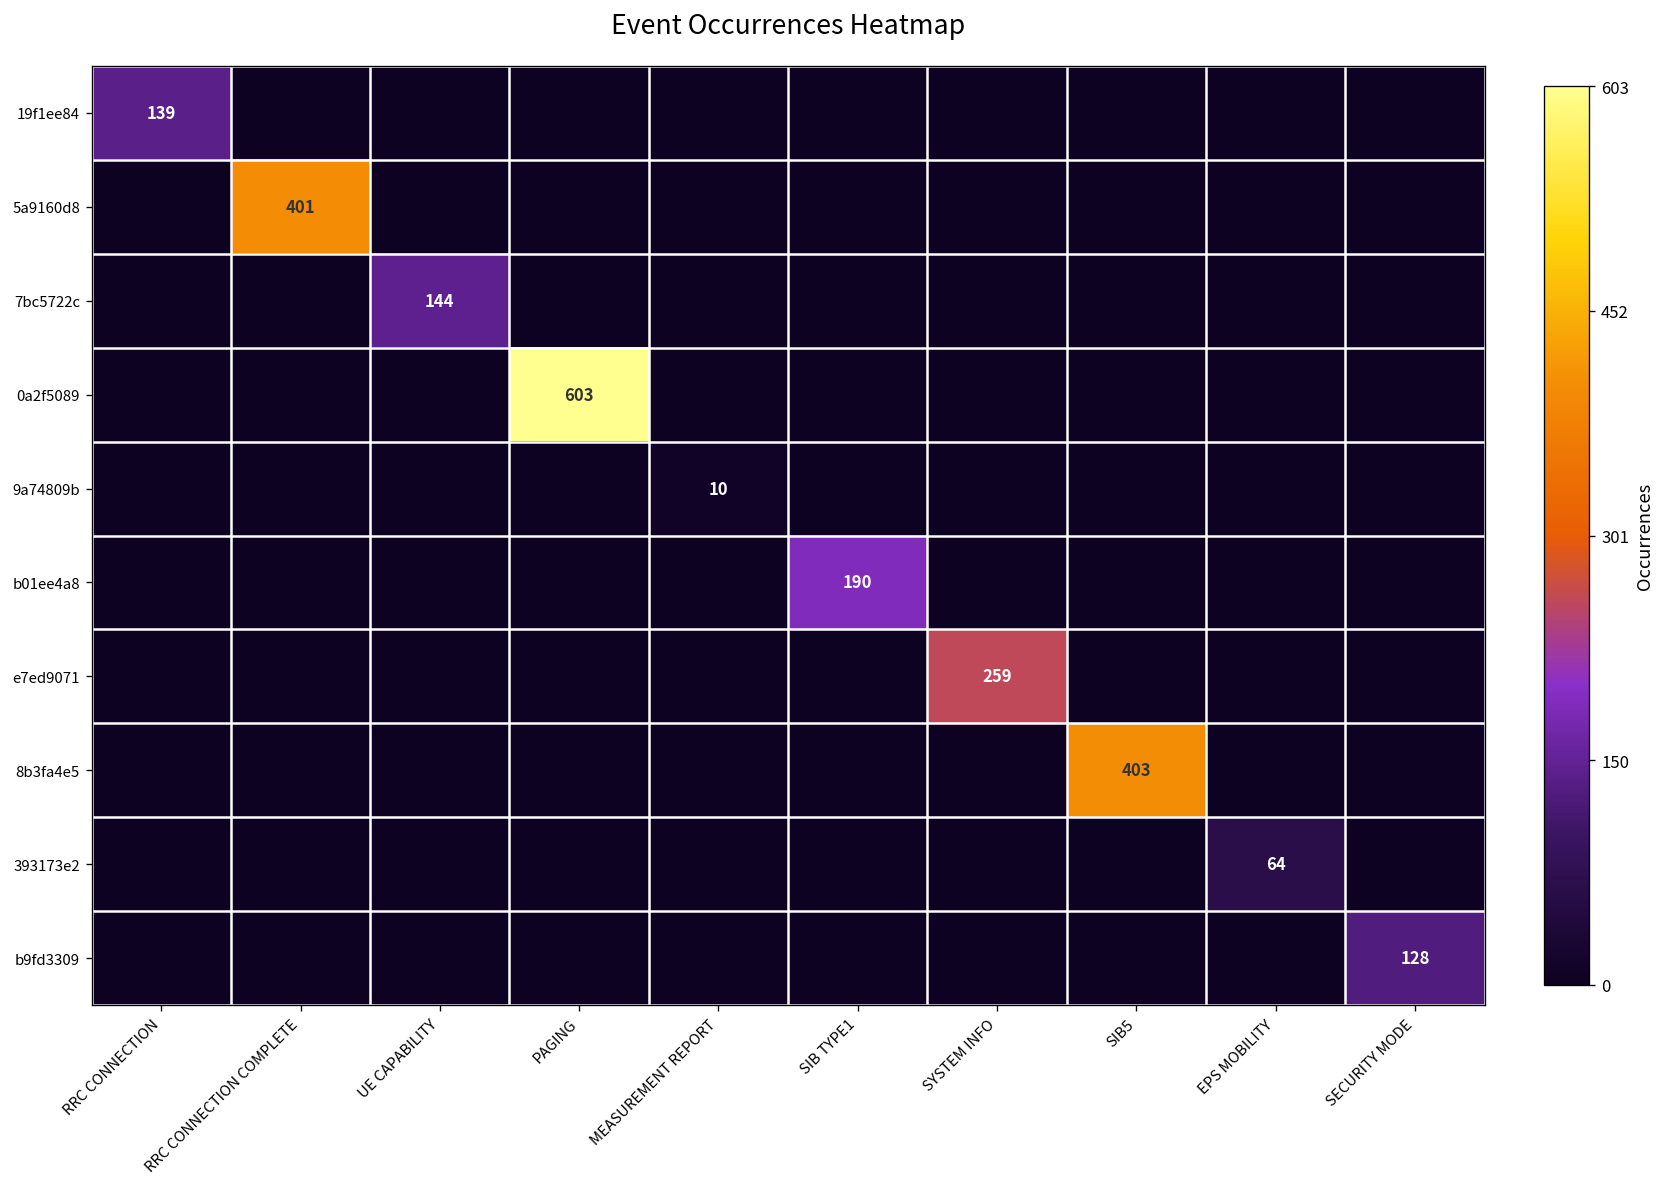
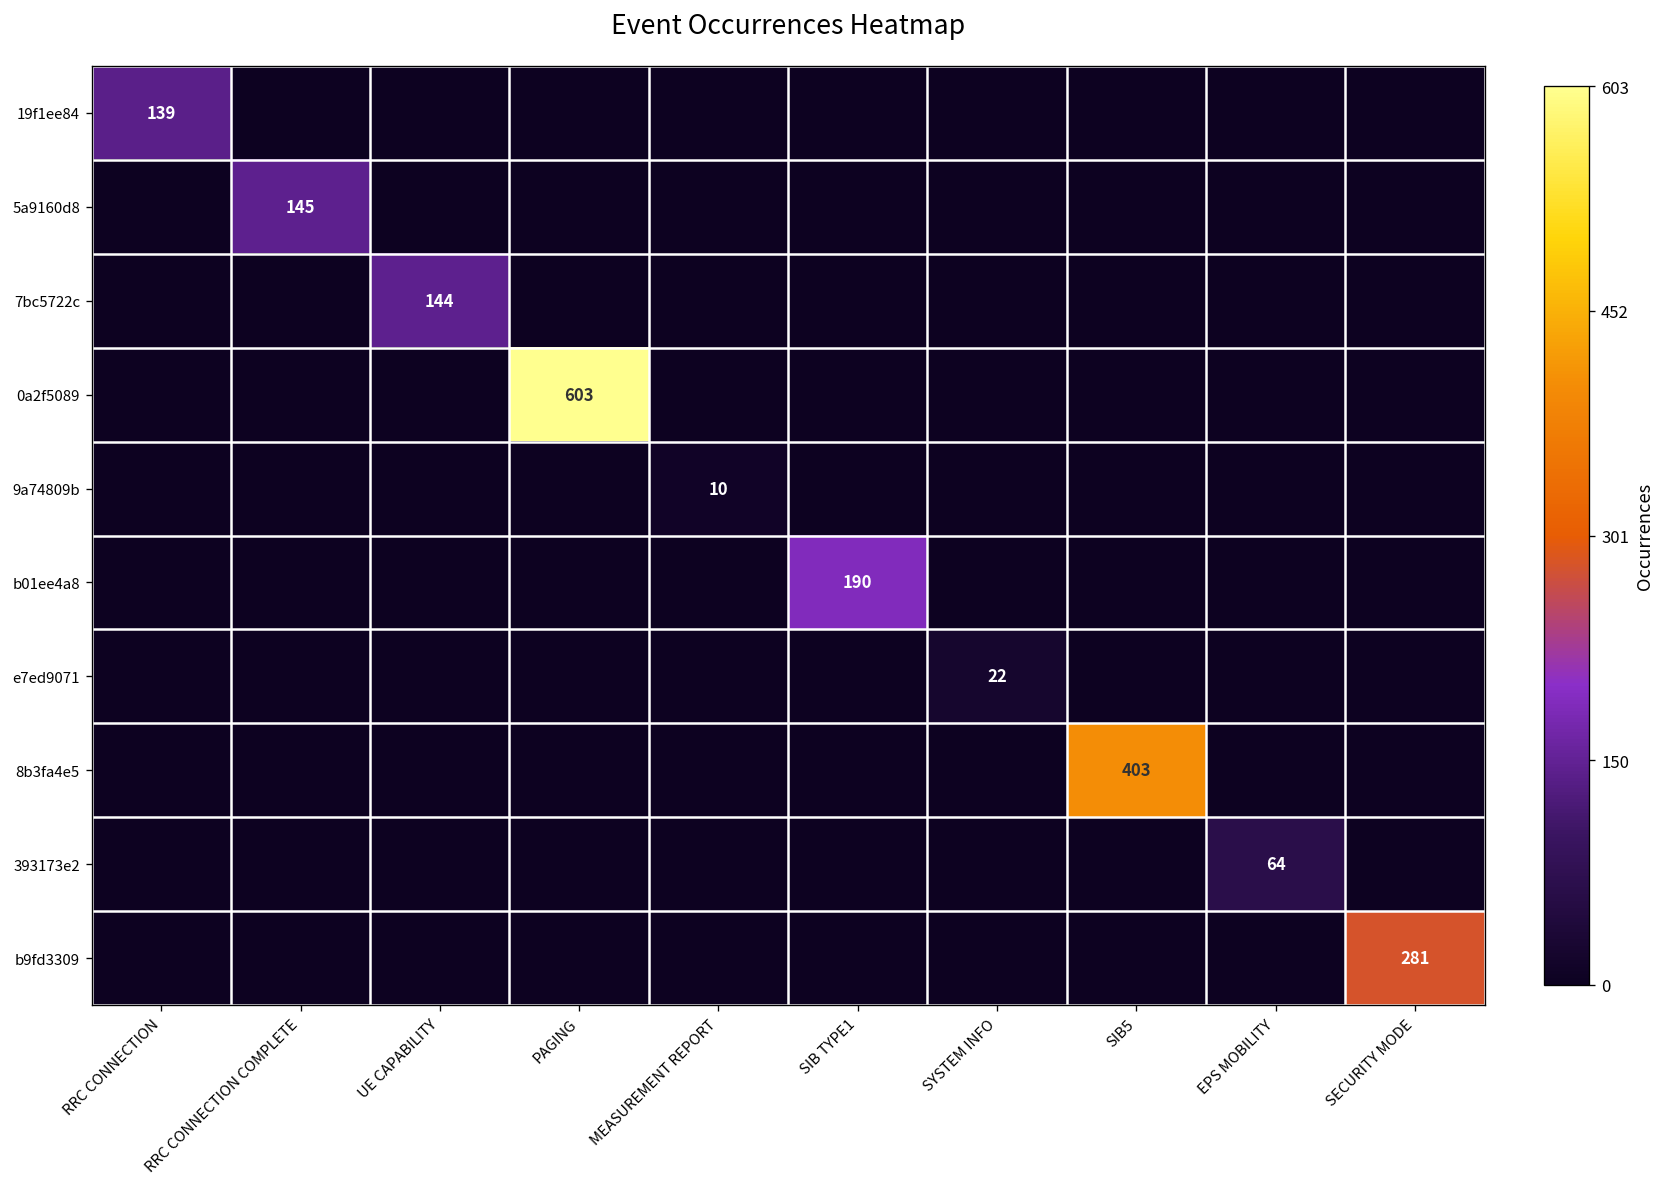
5a9160d8, RRC CONNECTION COMPLETE: 401 -> 145
e7ed9071, SYSTEM INFO: 259 -> 22
b9fd3309, SECURITY MODE: 128 -> 281
